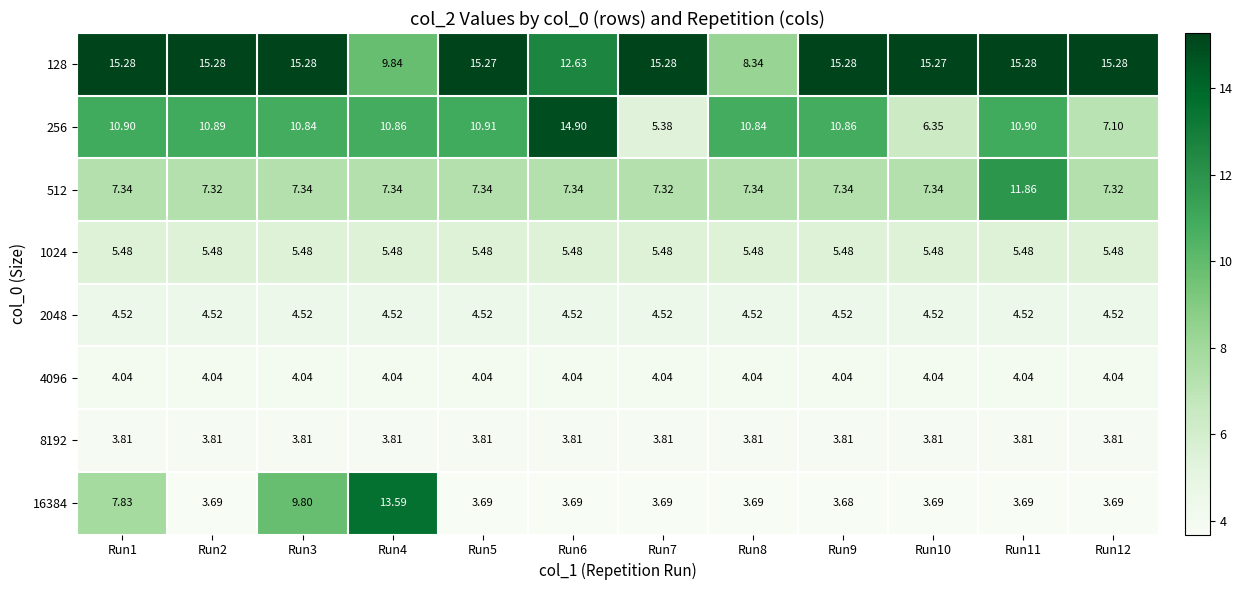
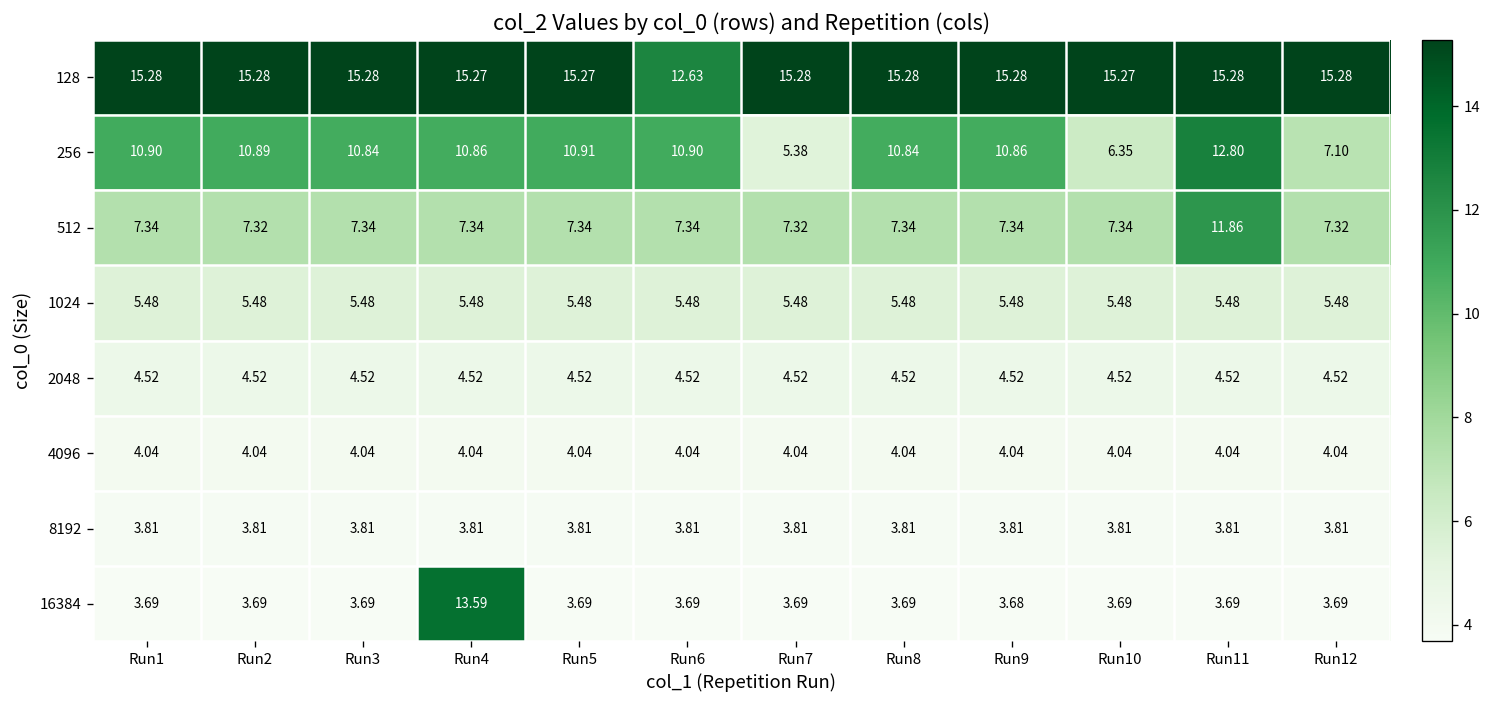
128, Run4: 9.84 -> 15.27
128, Run8: 8.34 -> 15.28
256, Run6: 14.90 -> 10.90
256, Run11: 10.90 -> 12.80
16384, Run1: 7.83 -> 3.69
16384, Run3: 9.80 -> 3.69
